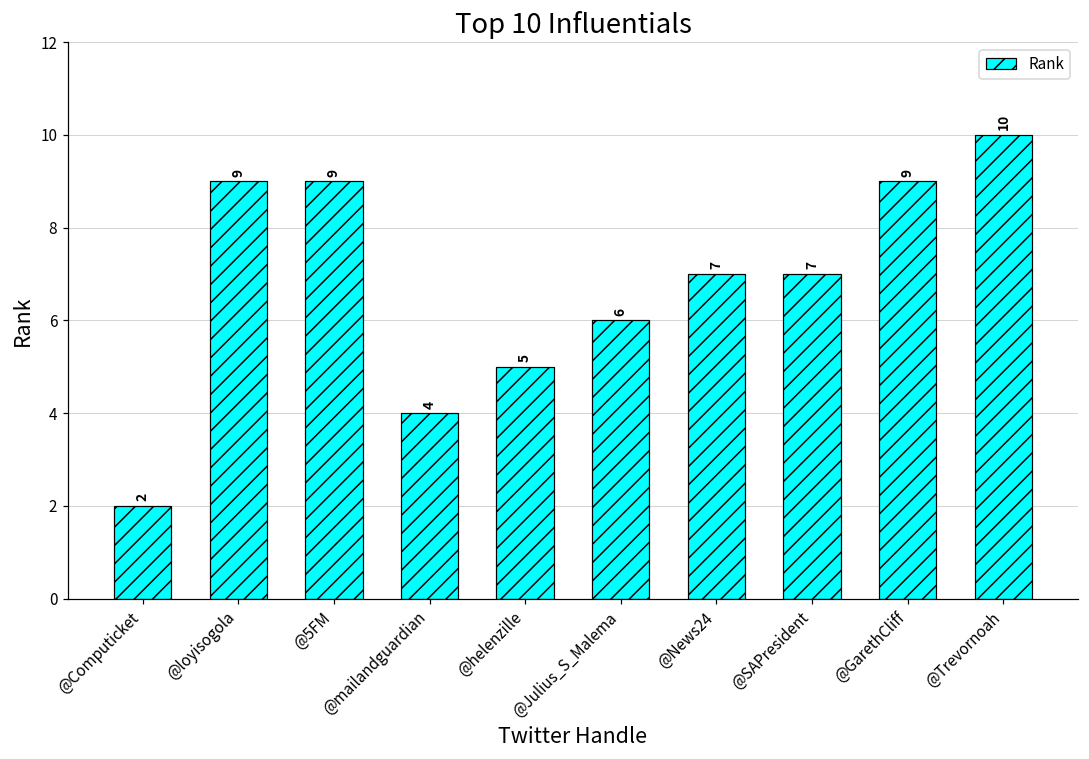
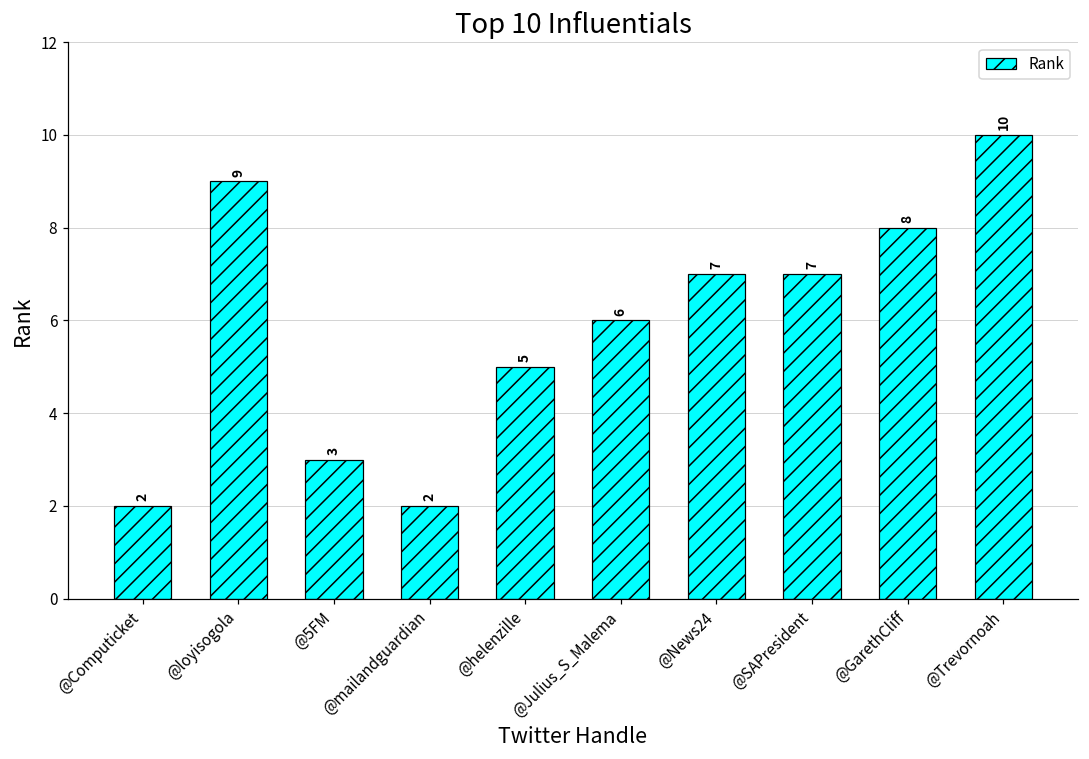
@5FM: 9 -> 3
@mailandguardian: 4 -> 2
@GarethCliff: 9 -> 8
